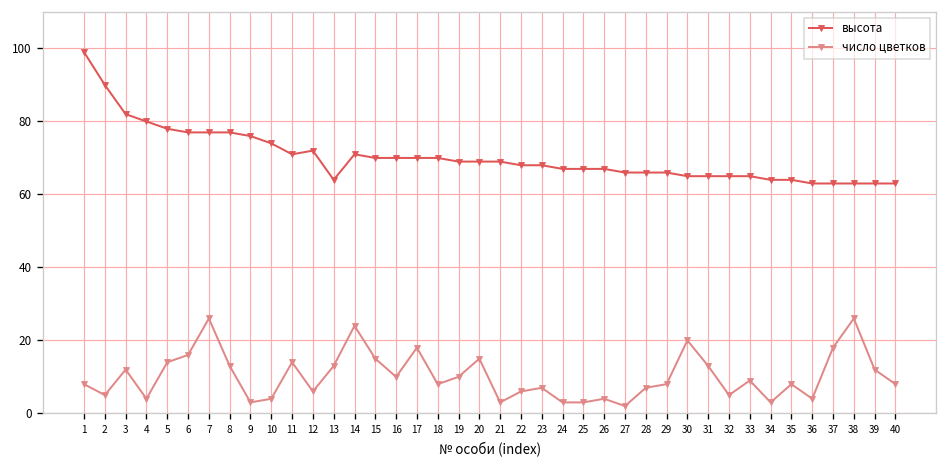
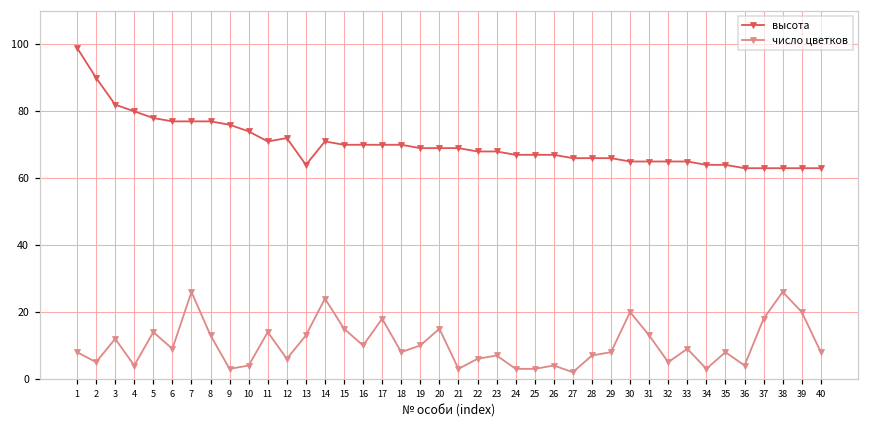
число цветков, 6: 16 -> 9
число цветков, 39: 12 -> 20
